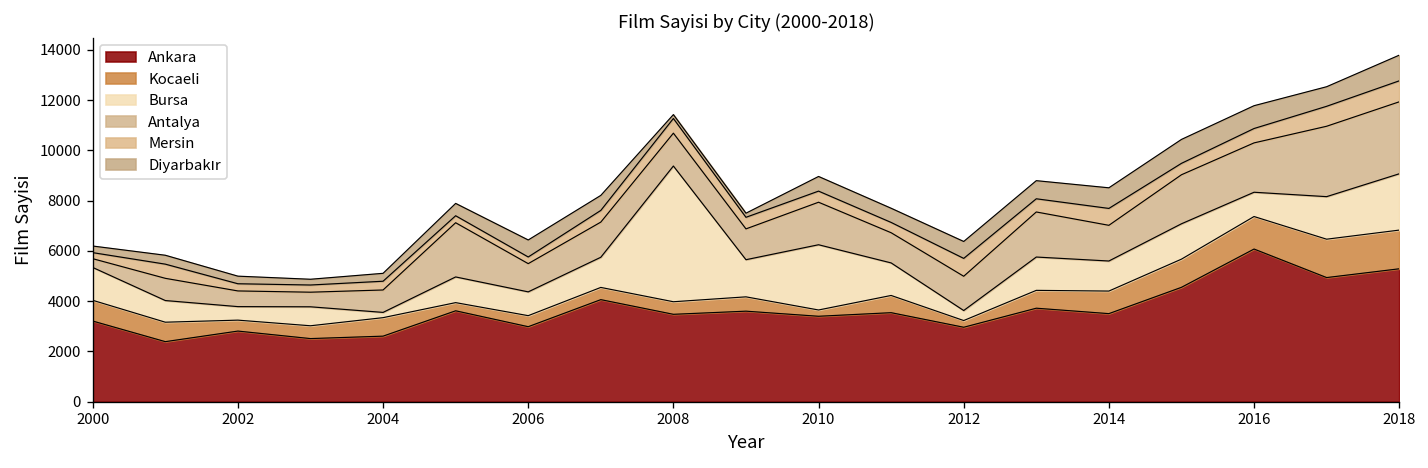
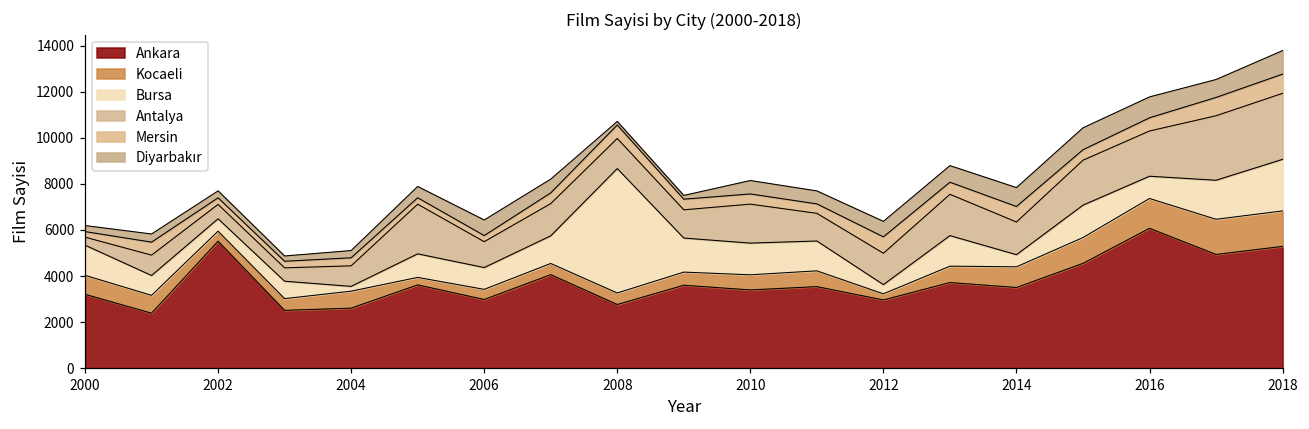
Ankara, 2002: 2800 -> 5500
Ankara, 2008: 3500 -> 2800
Kocaeli, 2010: 300 -> 700
Bursa, 2010: 2600 -> 1400
Bursa, 2014: 1200 -> 500
